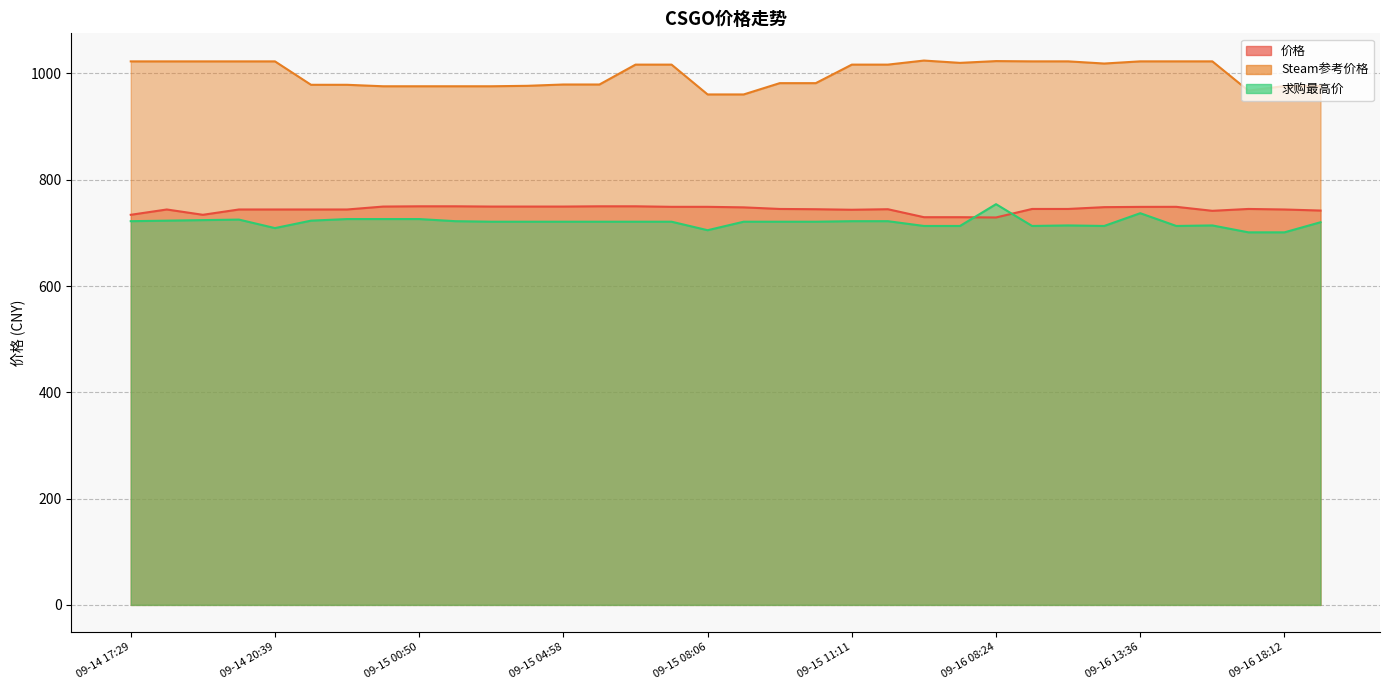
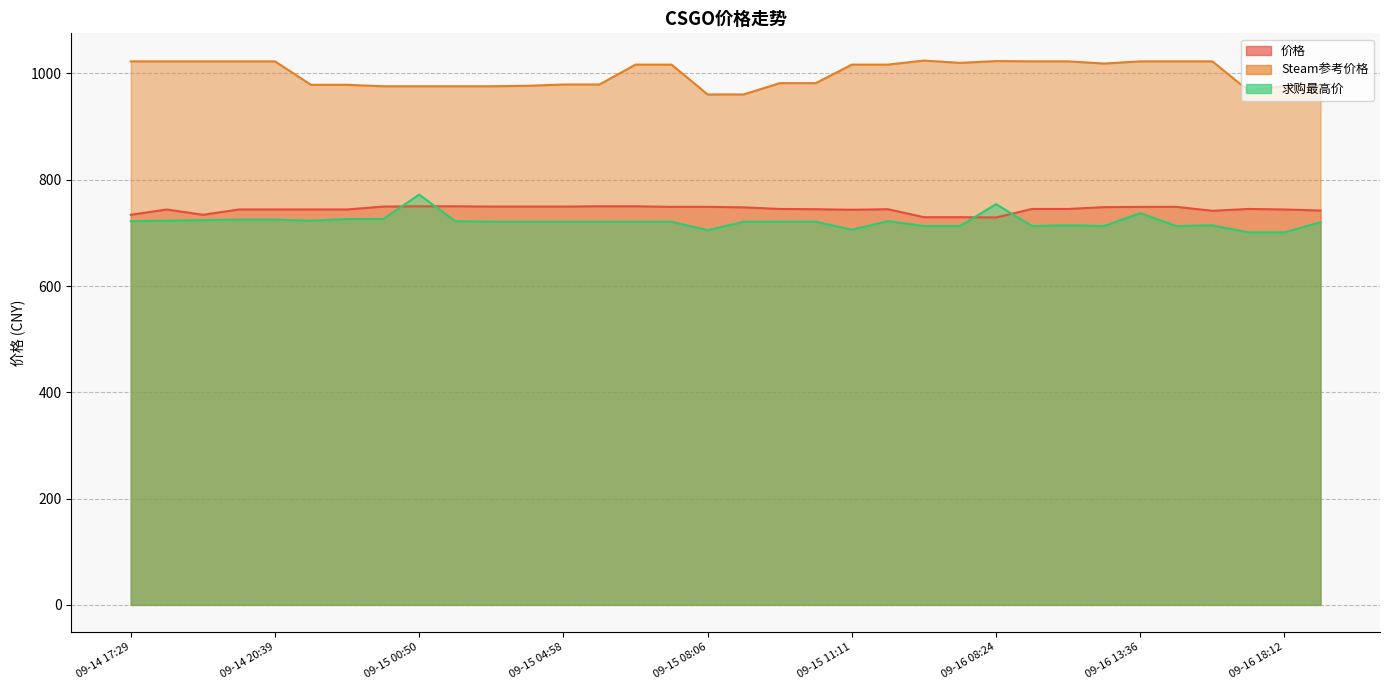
求购最高价, 09-14 20:39: 710 -> 730
求购最高价, 09-15 00:50: 730 -> 770
求购最高价, 09-15 11:11: 720 -> 710
